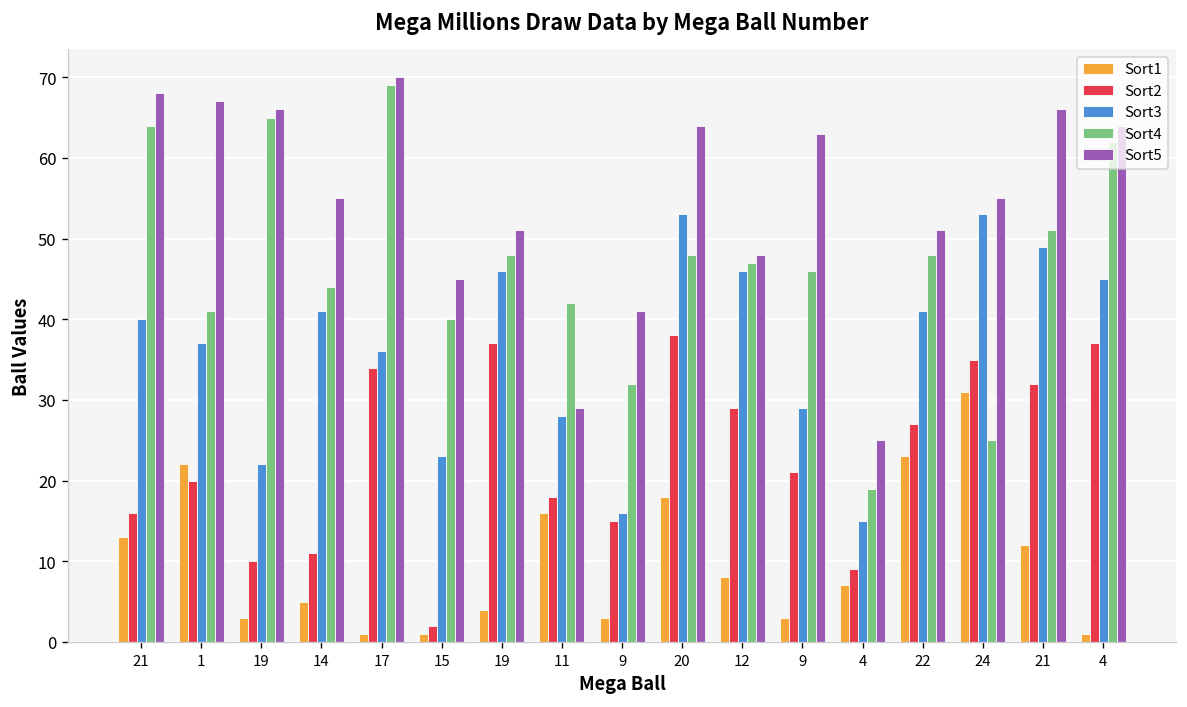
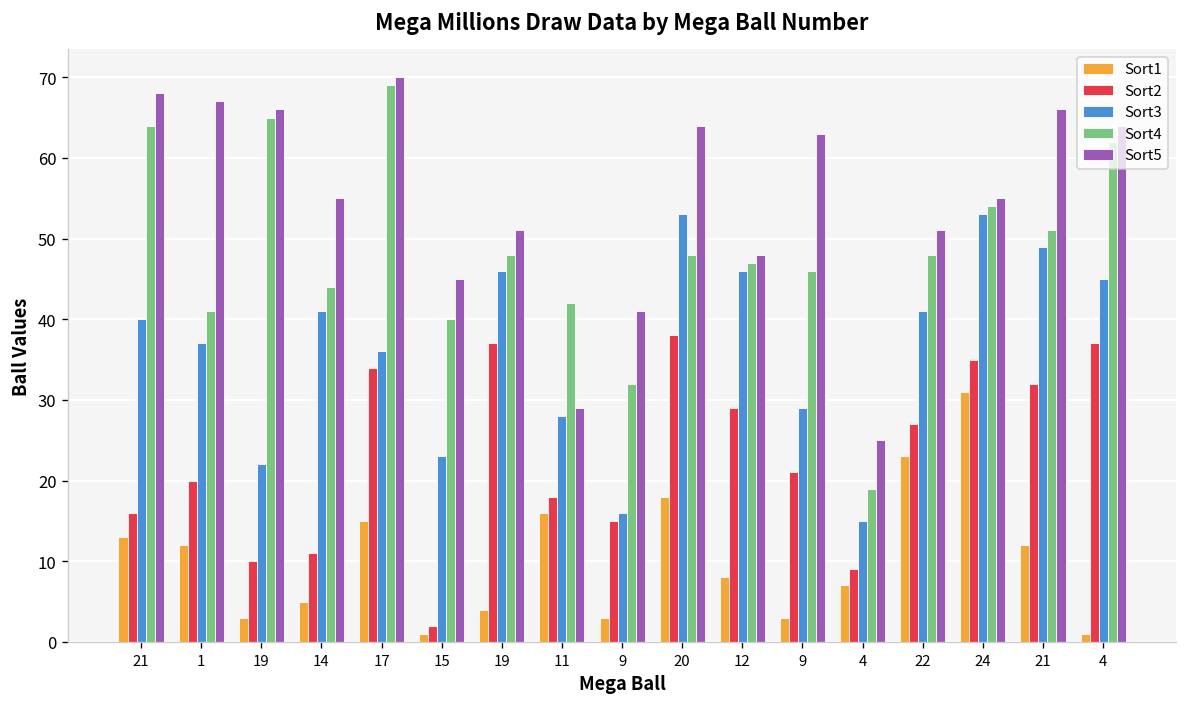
Sort1, 1: 22 -> 12
Sort1, 17: 1 -> 15
Sort4, 24: 25 -> 54
